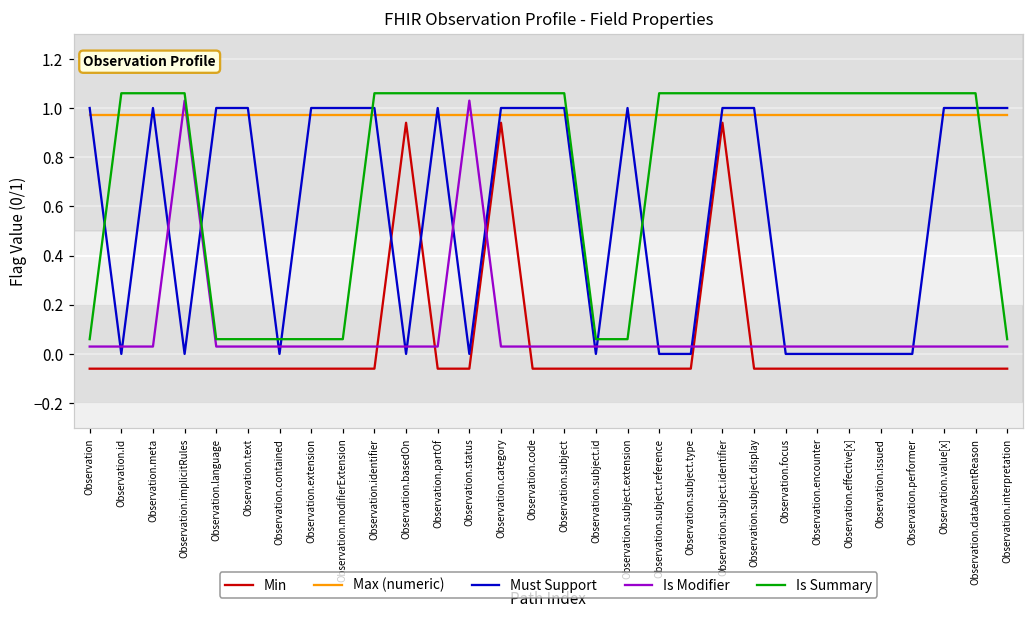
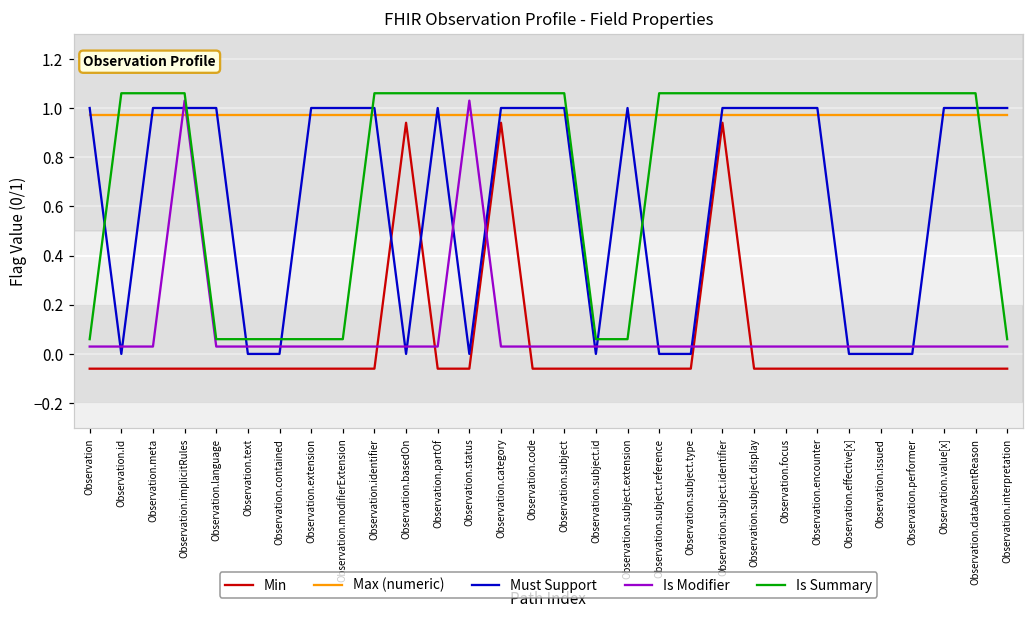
Must Support, Observation.implicitRules: 0 -> 1
Must Support, Observation.text: 1 -> 0
Must Support, Observation.focus: 0 -> 1
Must Support, Observation.encounter: 0 -> 1
